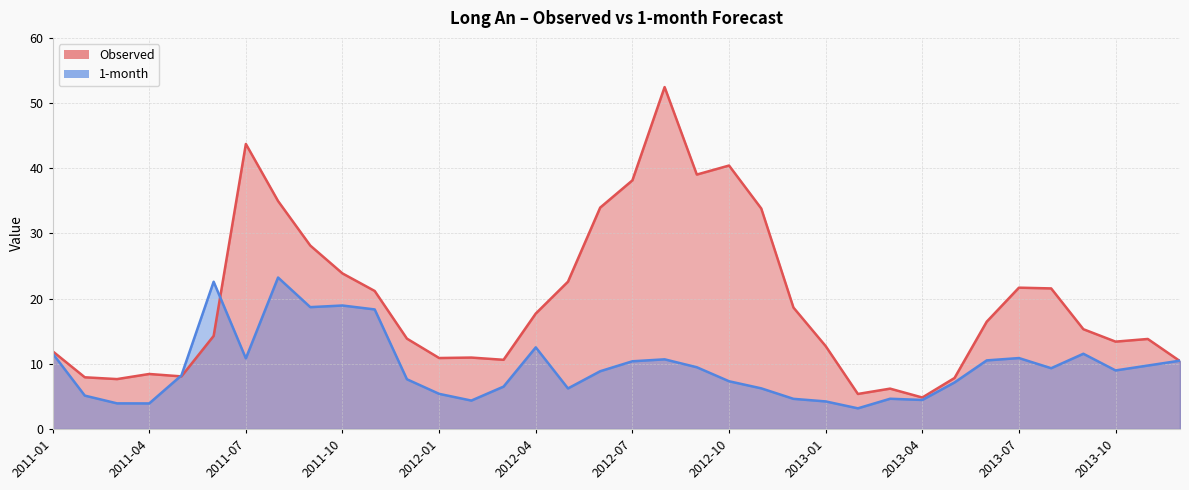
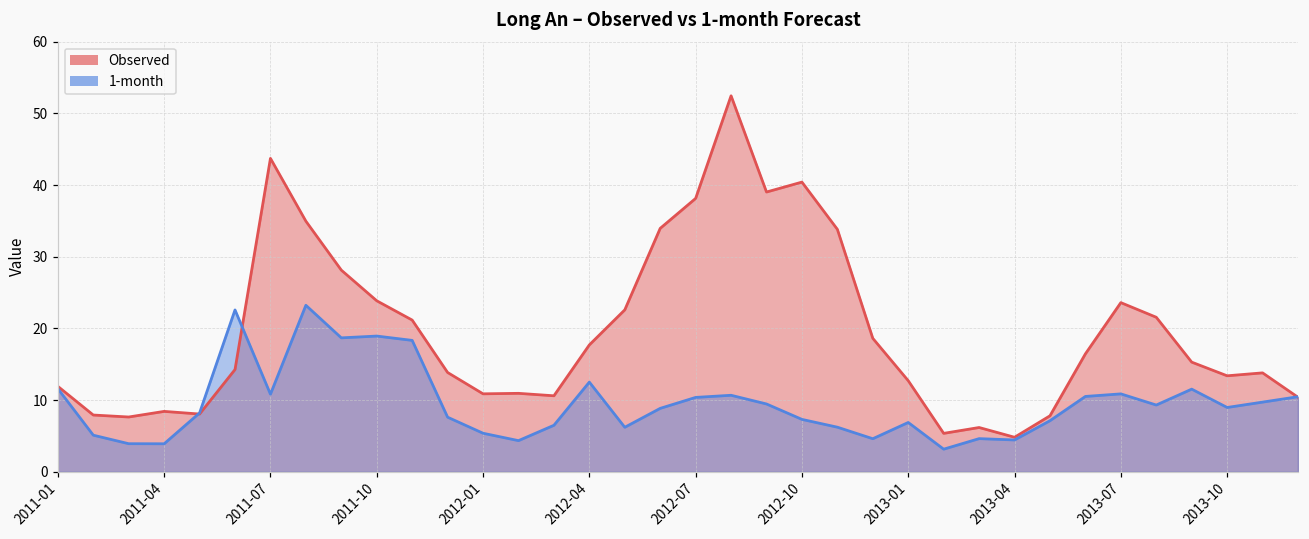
1-month, 2013-01: 4 -> 7
Observed, 2013-07: 22 -> 24
